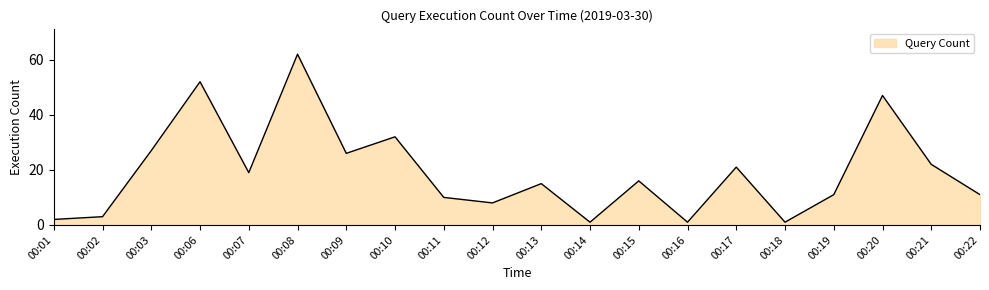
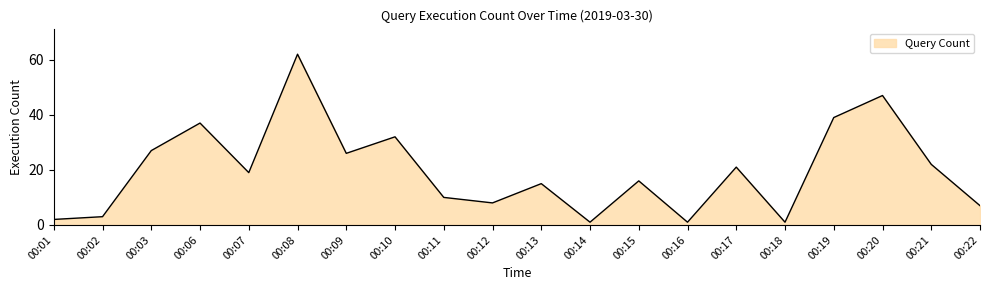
00:06: 52 -> 37
00:19: 11 -> 39
00:22: 11 -> 7
